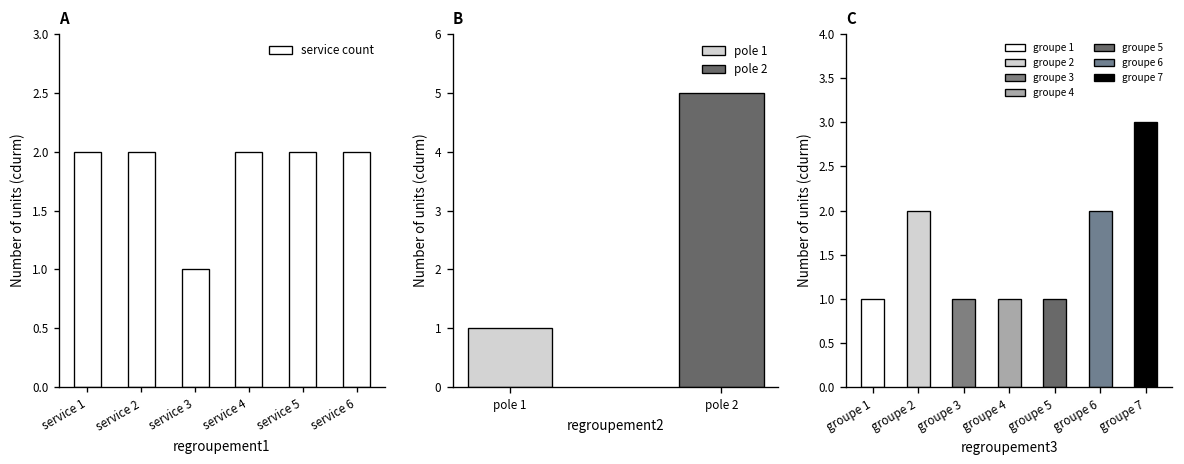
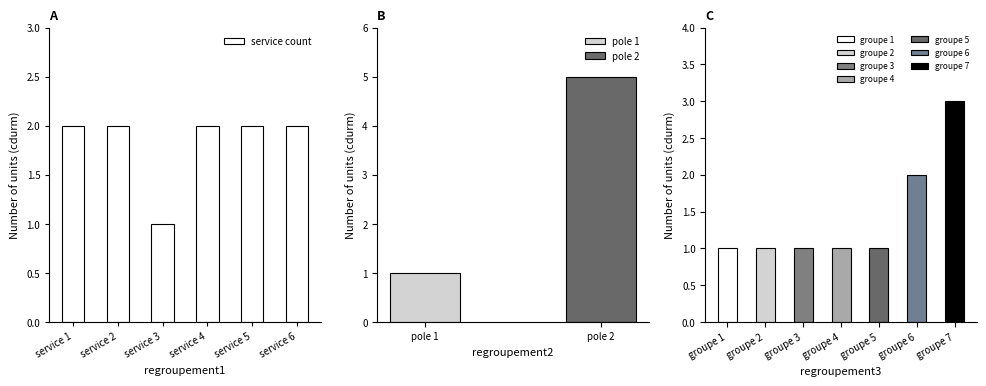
C, groupe 2: 2 -> 1
